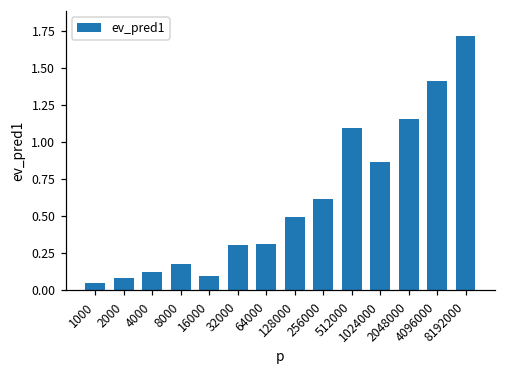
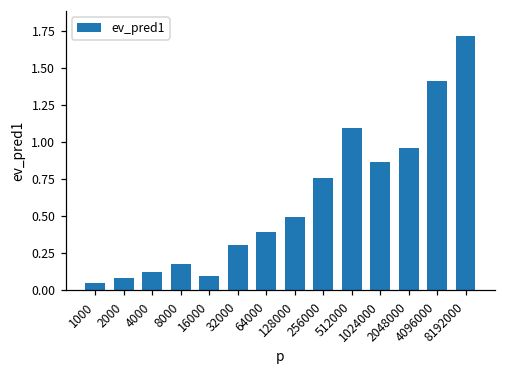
64000: 0.31 -> 0.39
256000: 0.62 -> 0.76
2048000: 1.16 -> 0.96
